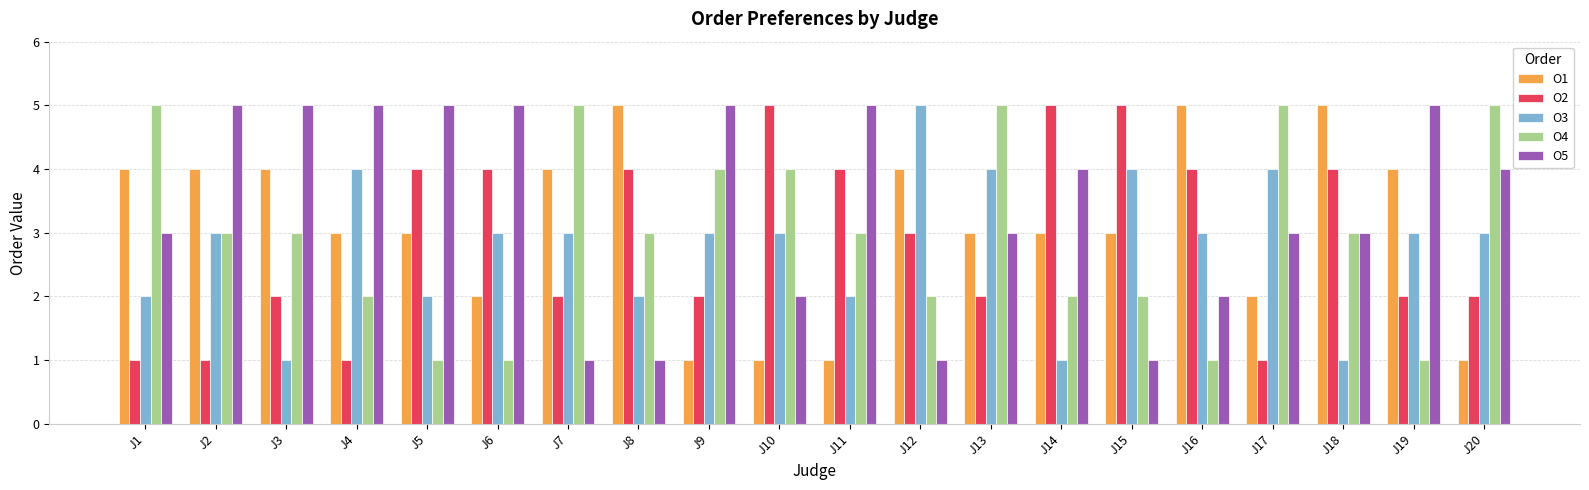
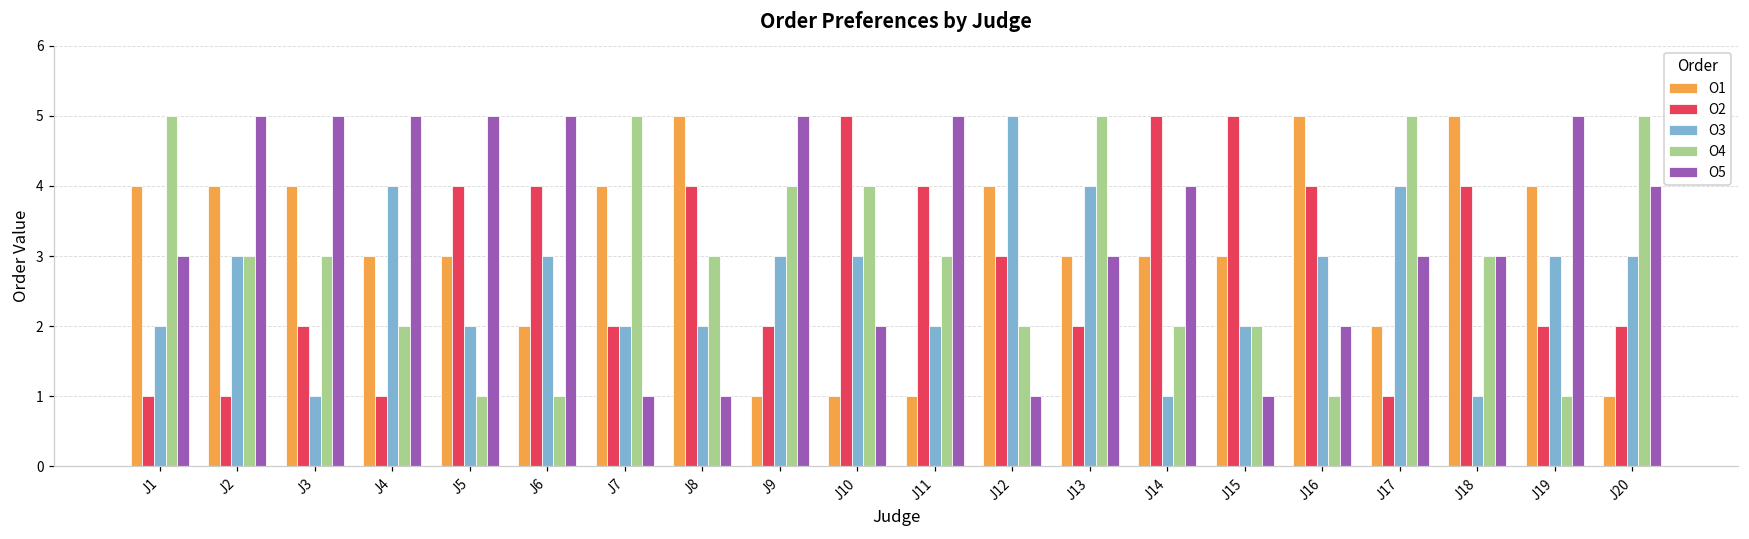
O3, J7: 3 -> 2
O3, J15: 4 -> 2
